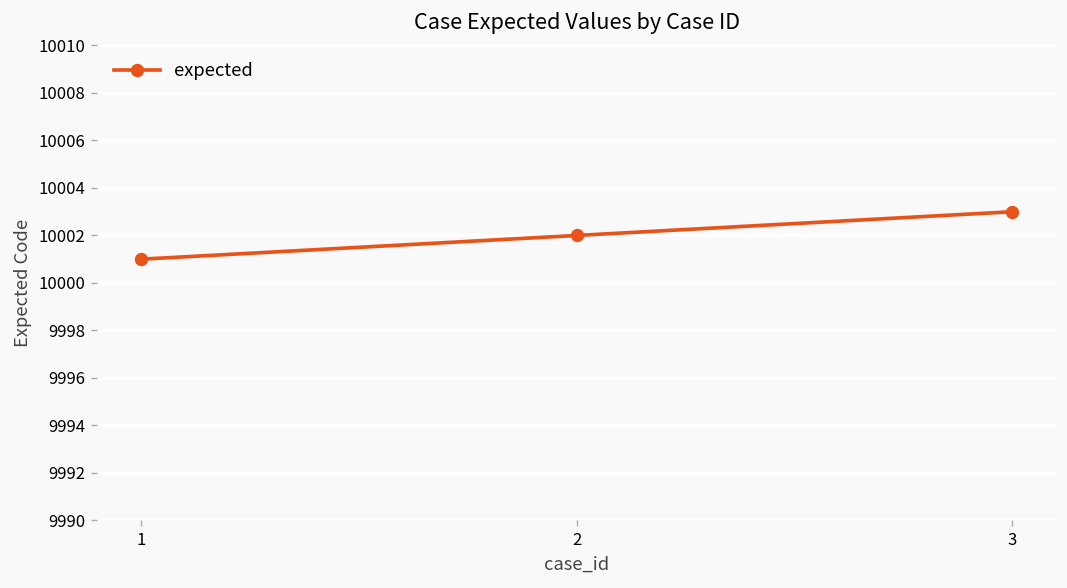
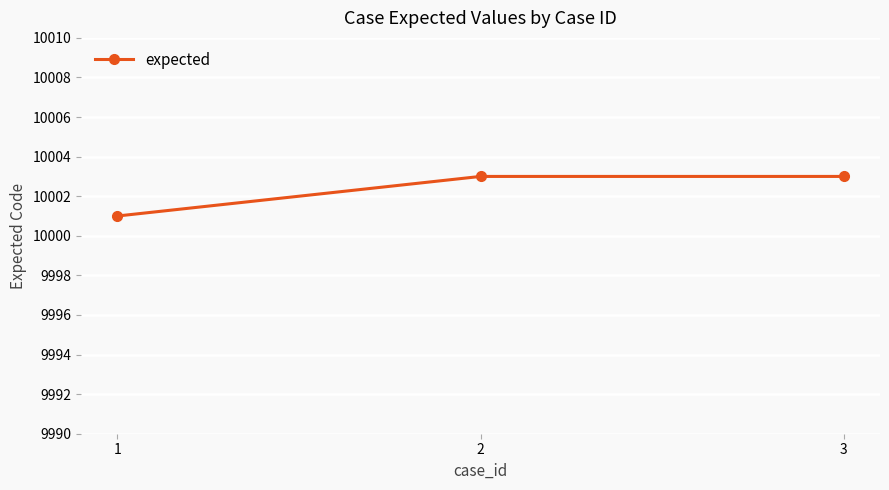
2: 10002 -> 10003
